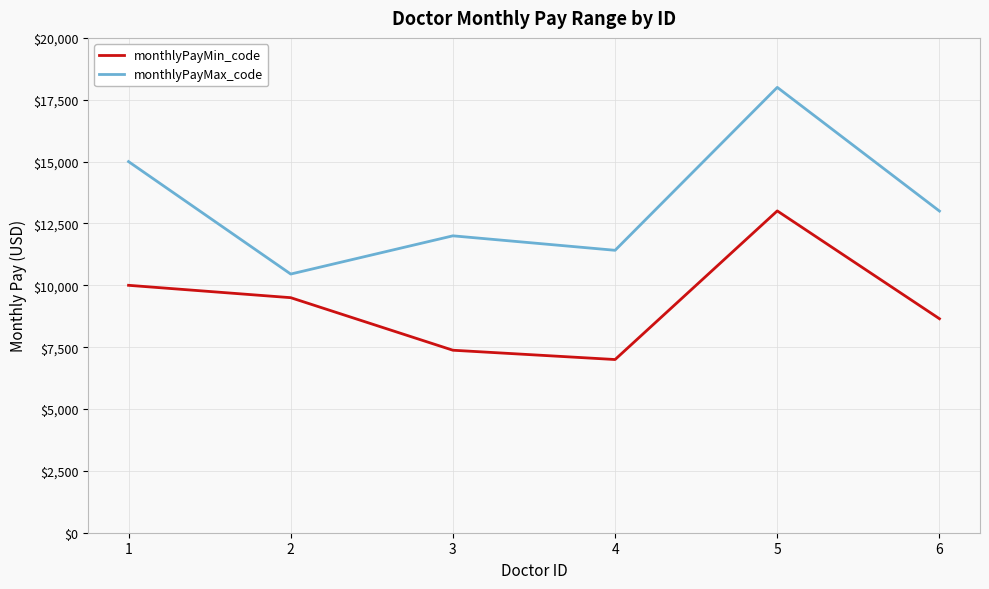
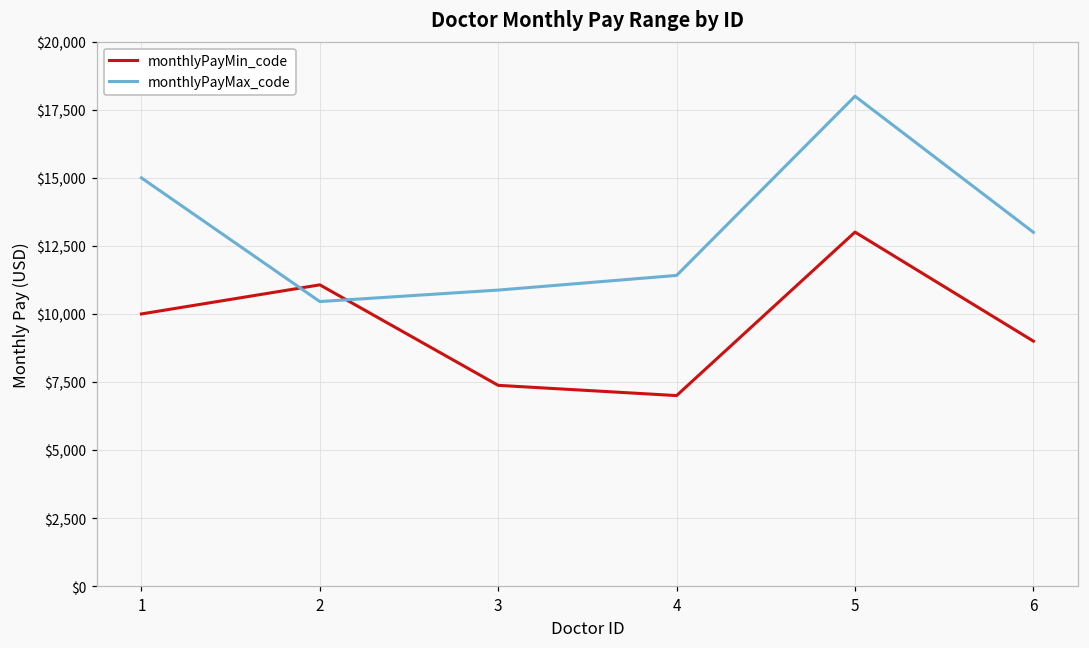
monthlyPayMin_code, 2: $9,500 -> $11,100
monthlyPayMax_code, 3: $12,000 -> $10,900
monthlyPayMin_code, 6: $8,600 -> $9,000
